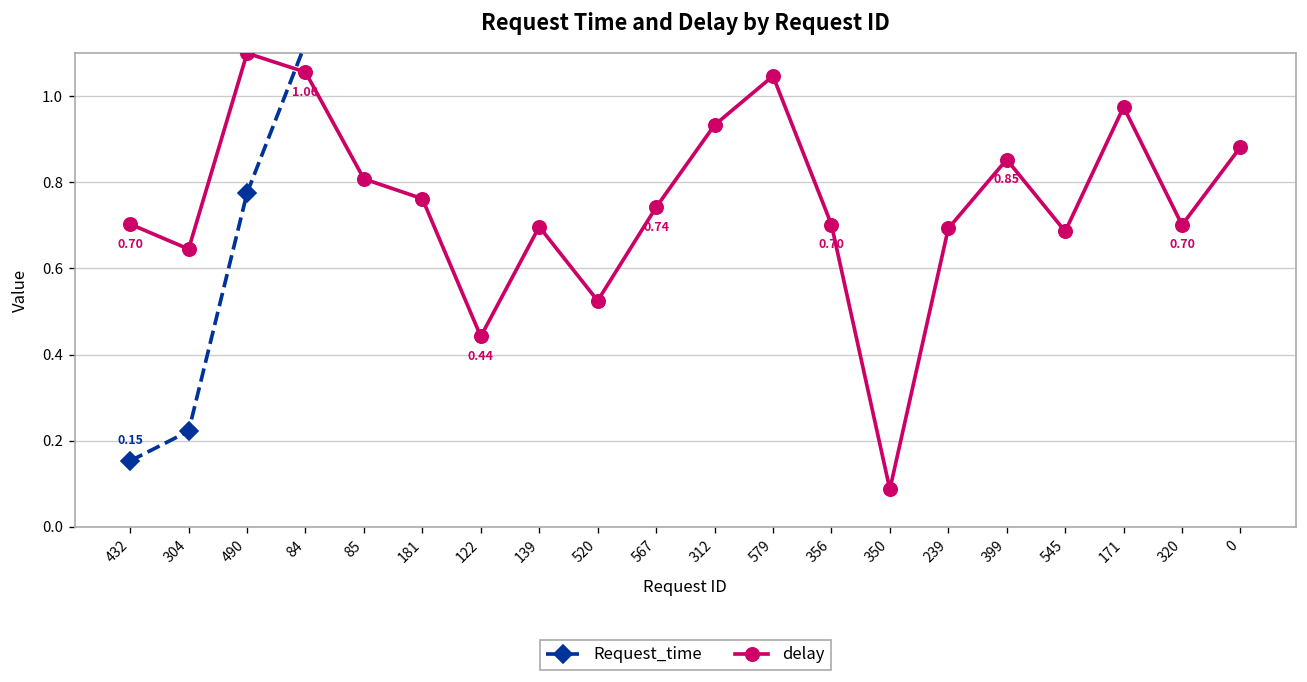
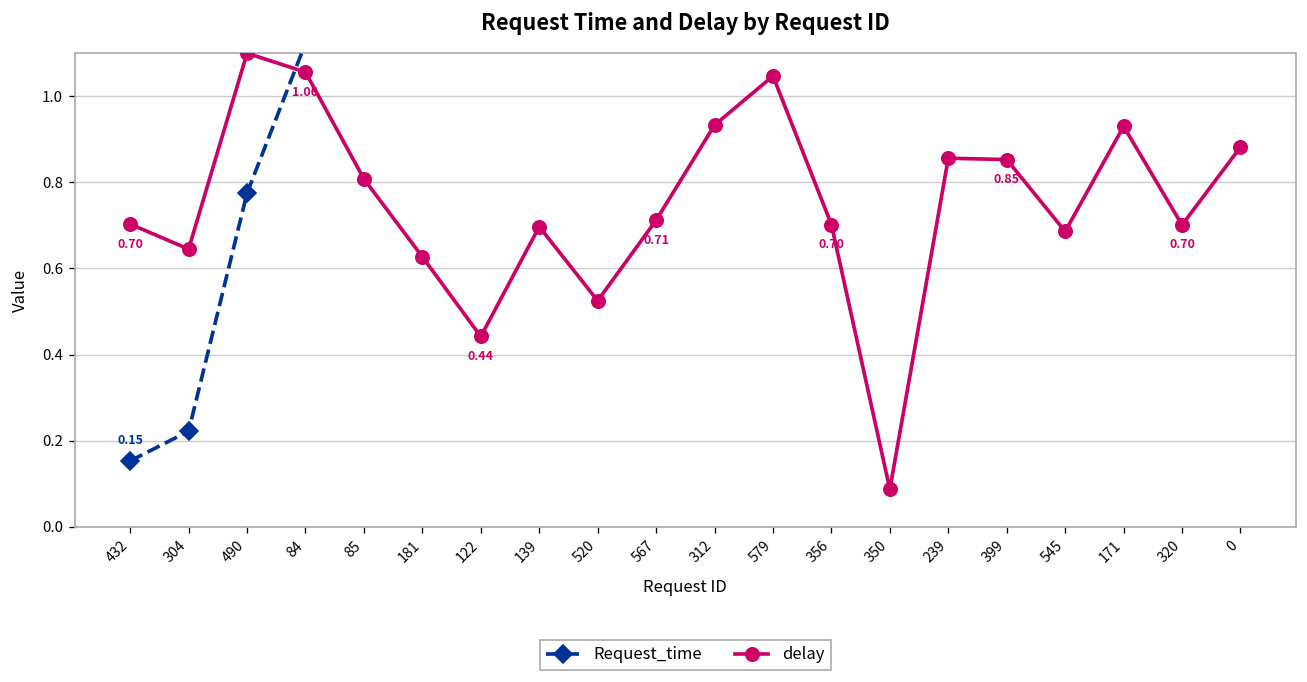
delay, 181: 0.76 -> 0.63
delay, 567: 0.74 -> 0.71
delay, 239: 0.69 -> 0.86
delay, 171: 0.98 -> 0.93
